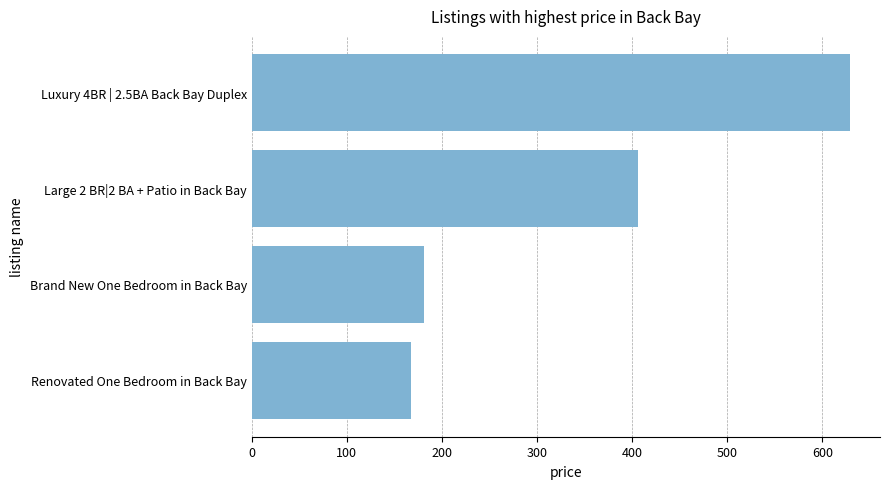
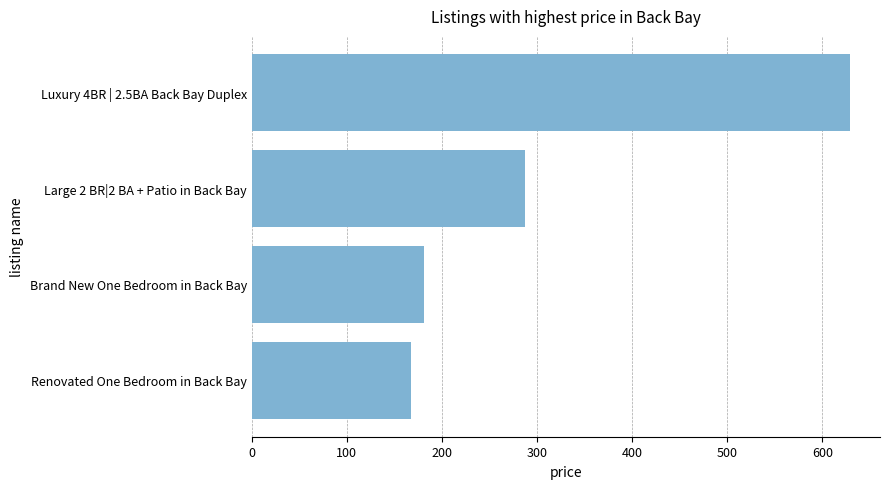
Large 2 BR|2 BA + Patio in Back Bay: 410 -> 290
